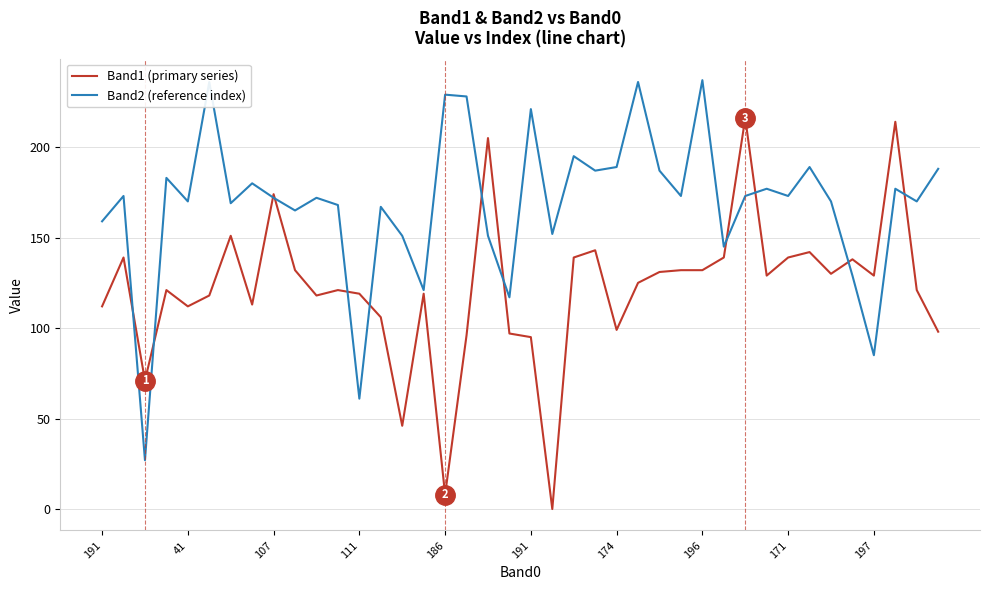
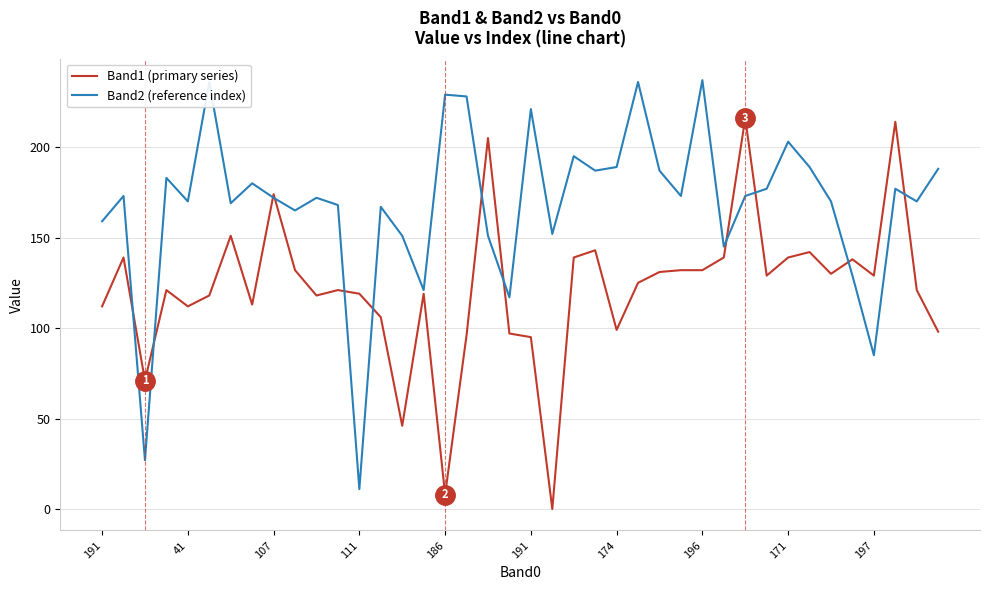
Band2 (reference index), 111: 61 -> 11
Band2 (reference index), 171: 173 -> 203
